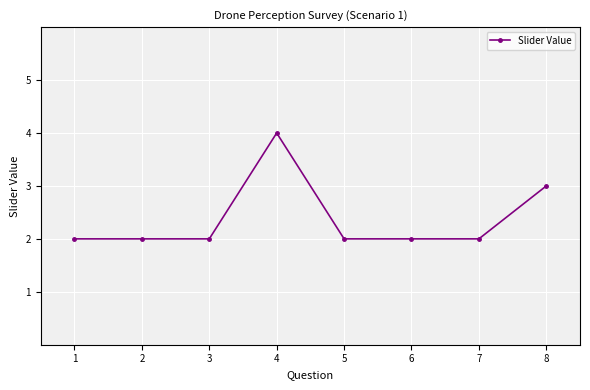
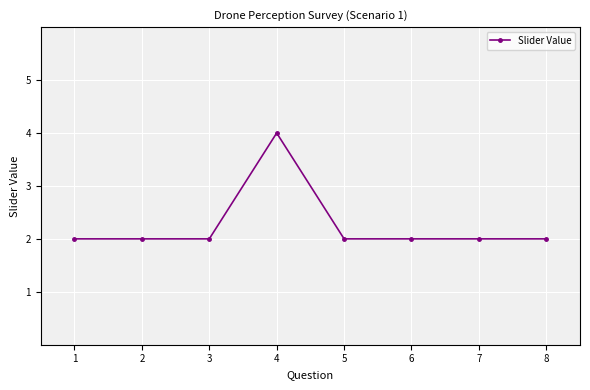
8: 3 -> 2
